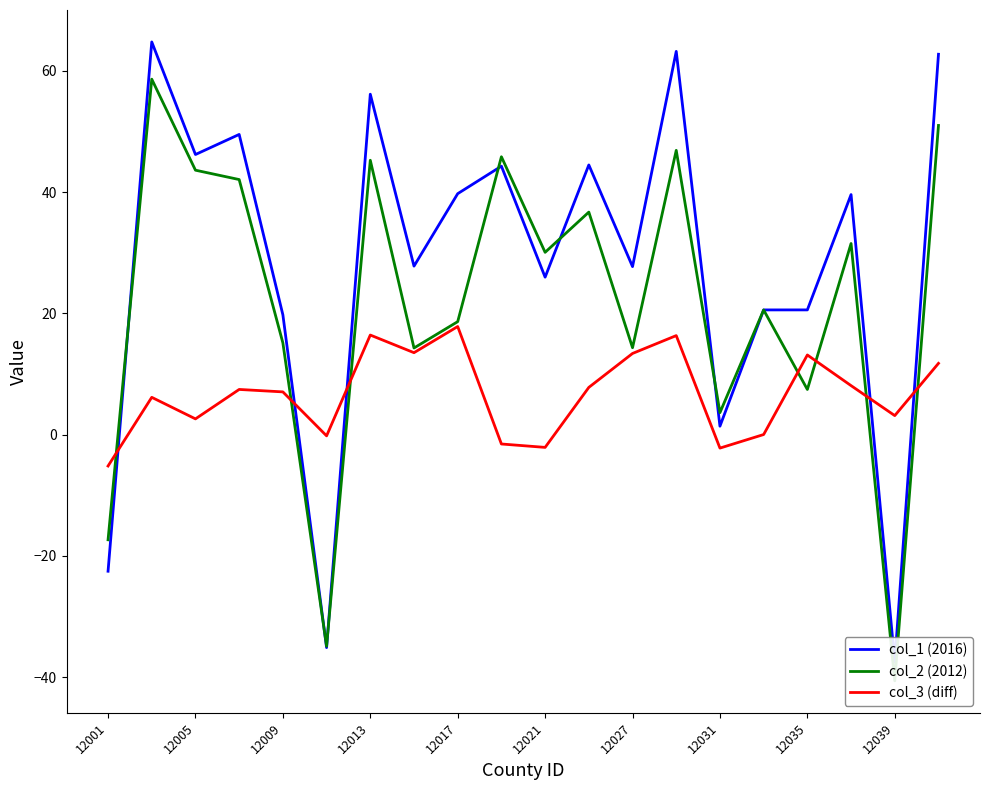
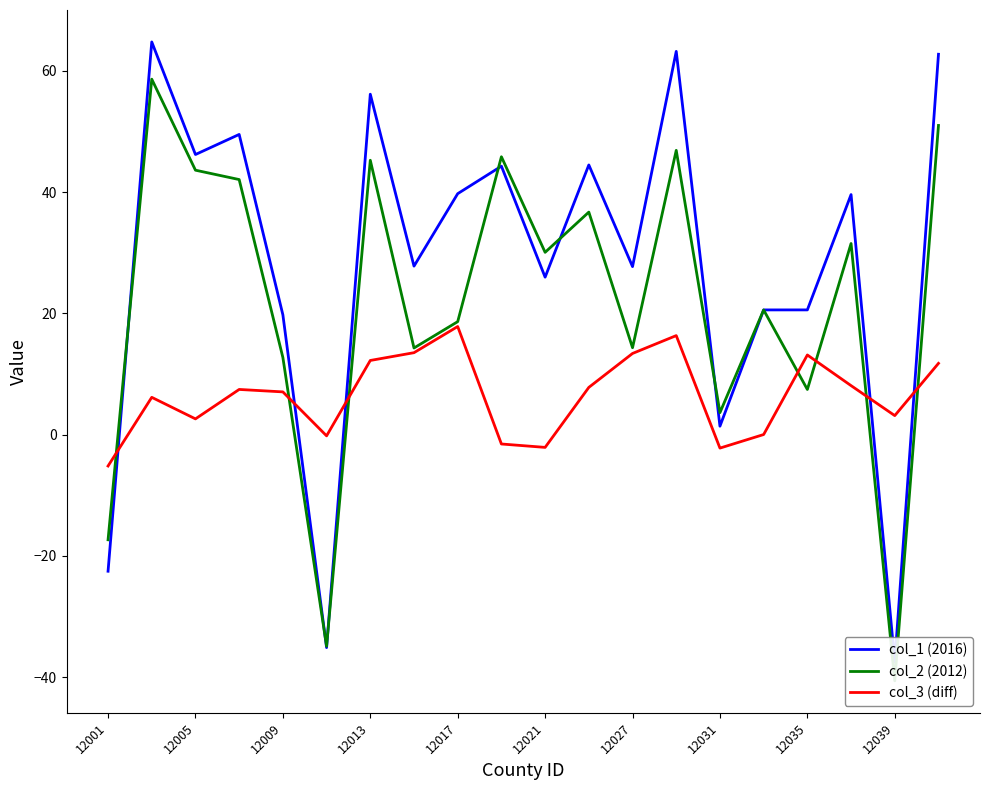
col_2 (2012), 12009: 15 -> 13
col_3 (diff), 12013: 16 -> 12
